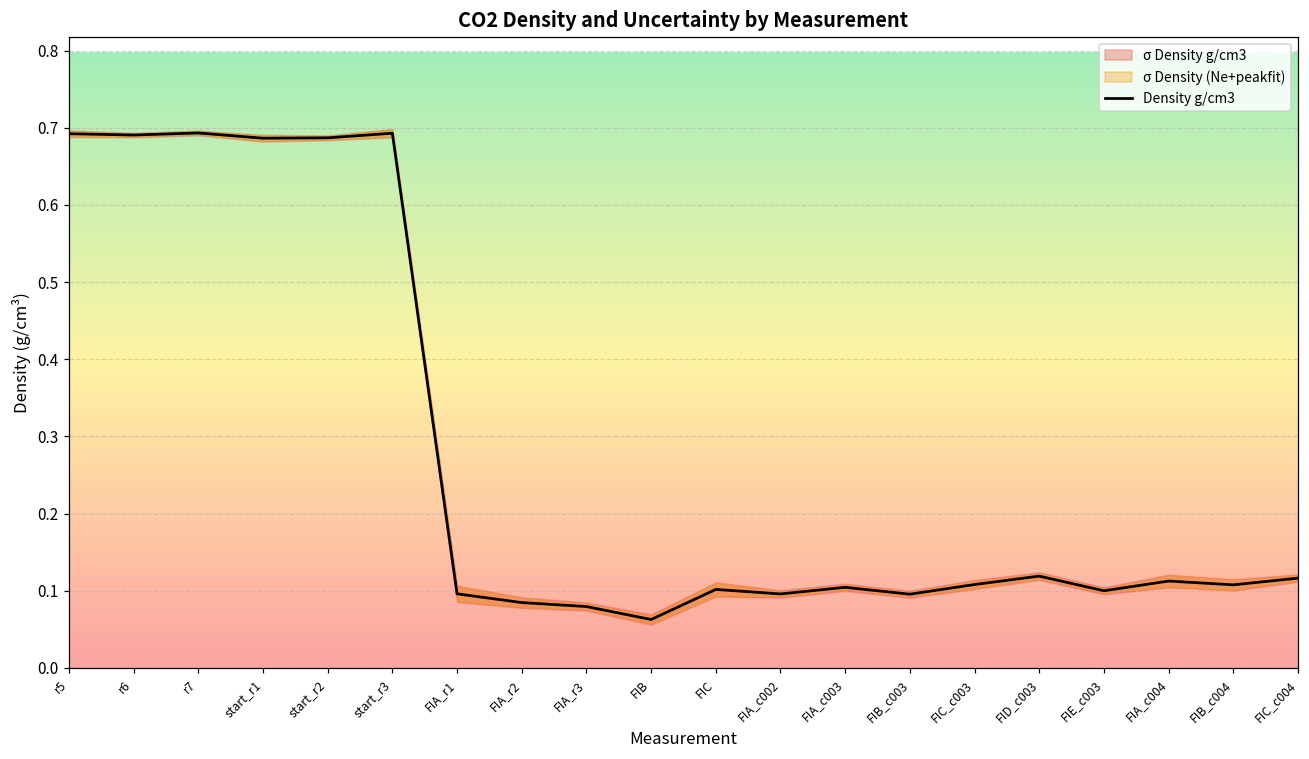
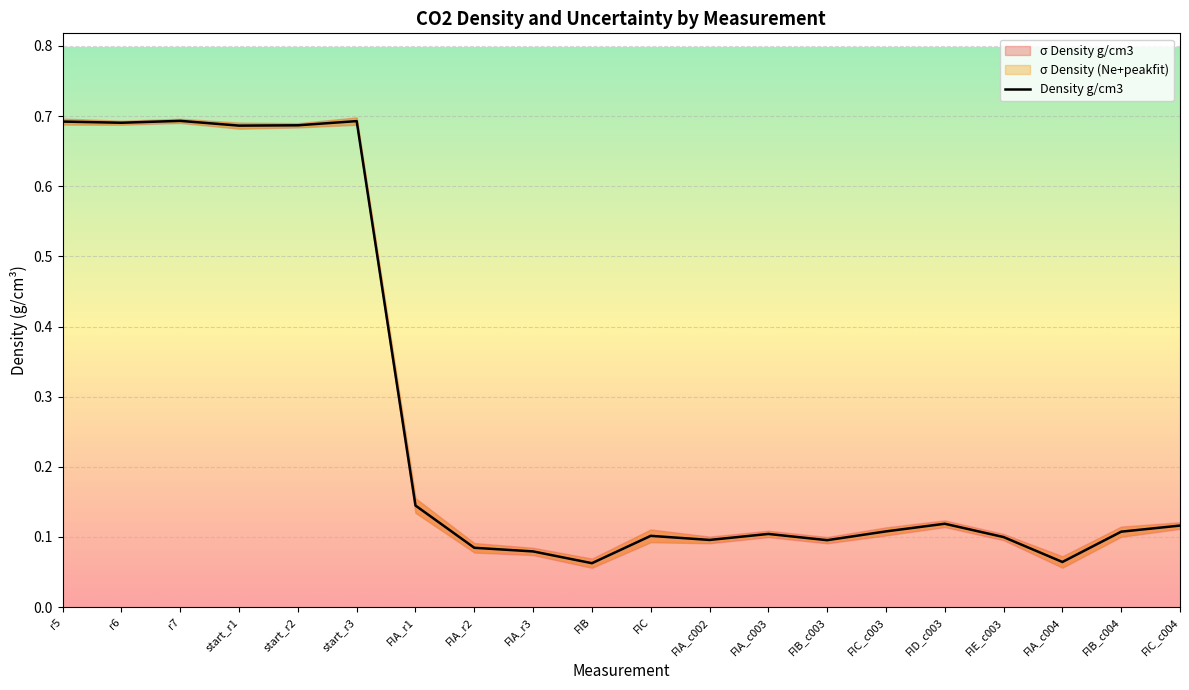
Density g/cm3, FIA_r1: 0.10 -> 0.14
Density g/cm3, FIA_c004: 0.11 -> 0.06
